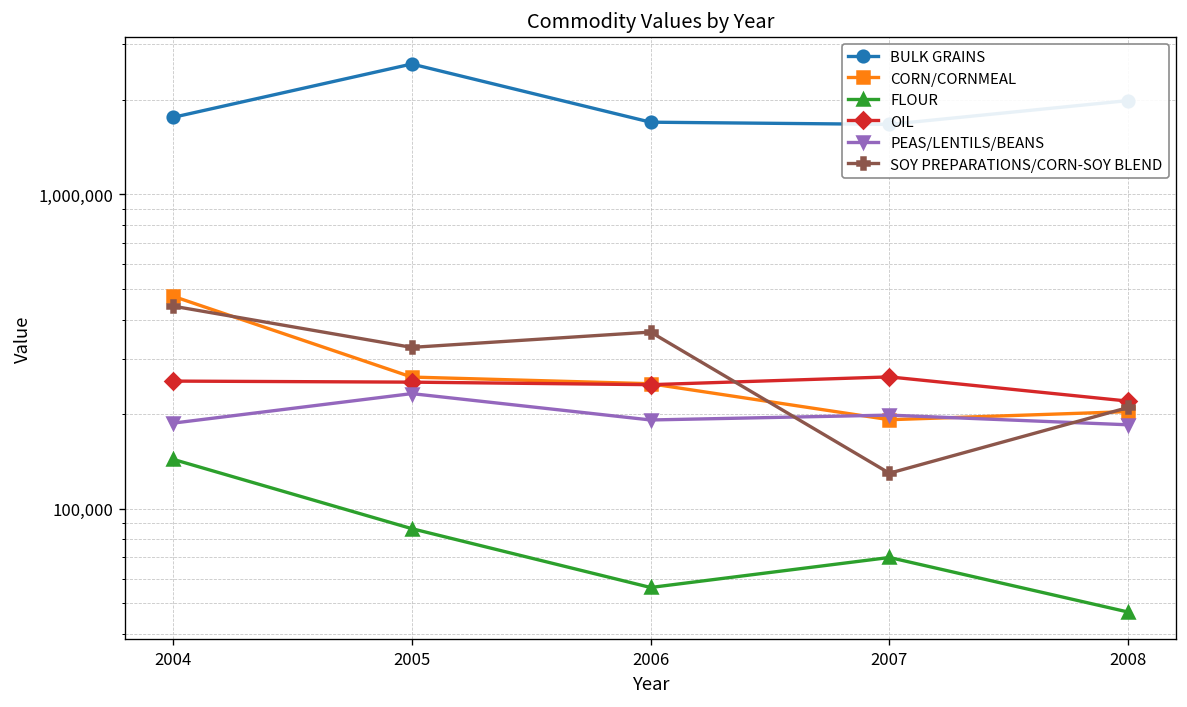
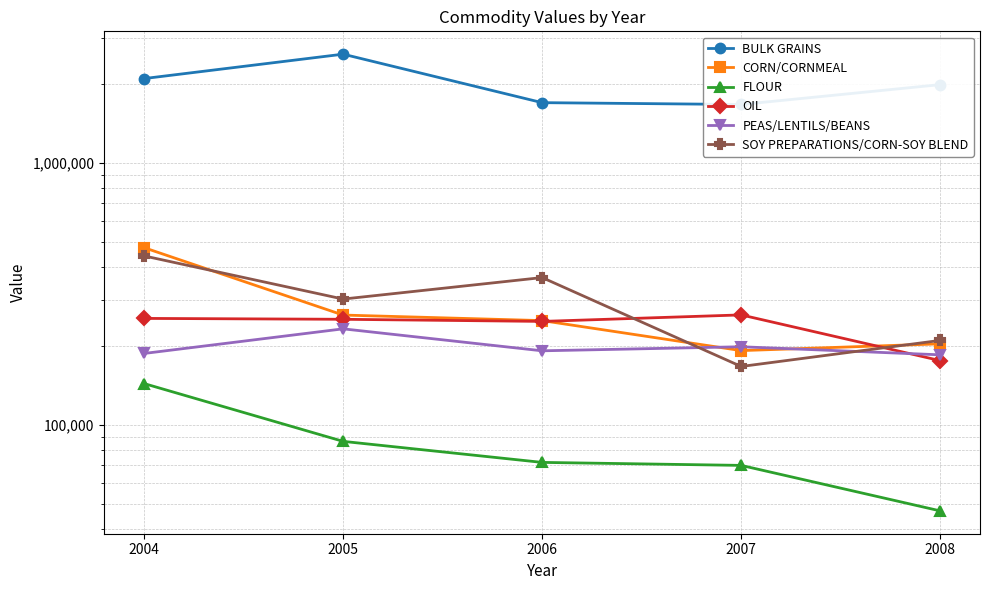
BULK GRAINS, 2004: 1,800,000 -> 2,100,000
SOY PREPARATIONS/CORN-SOY BLEND, 2005: 330,000 -> 300,000
FLOUR, 2006: 56,000 -> 72,000
SOY PREPARATIONS/CORN-SOY BLEND, 2007: 130,000 -> 170,000
OIL, 2008: 220,000 -> 180,000
